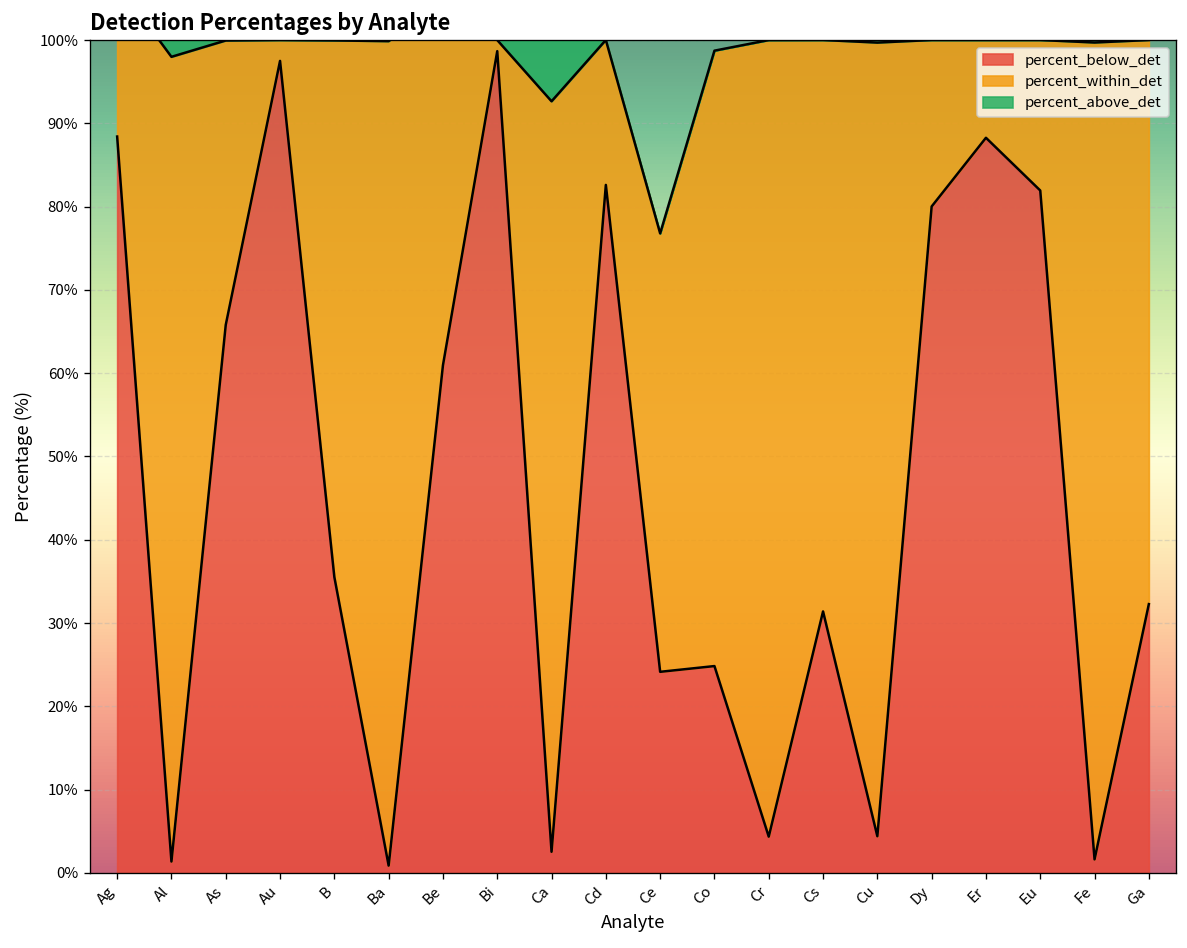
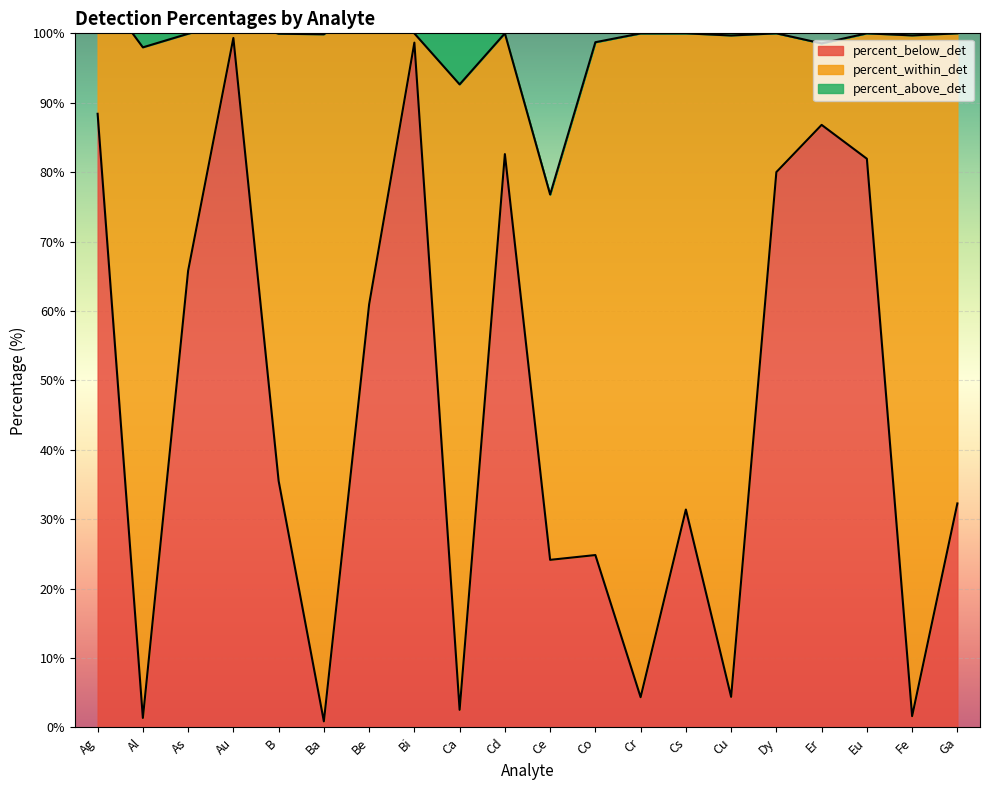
percent_below_det, Au: 97% -> 99%
percent_below_det, Er: 88% -> 87%
